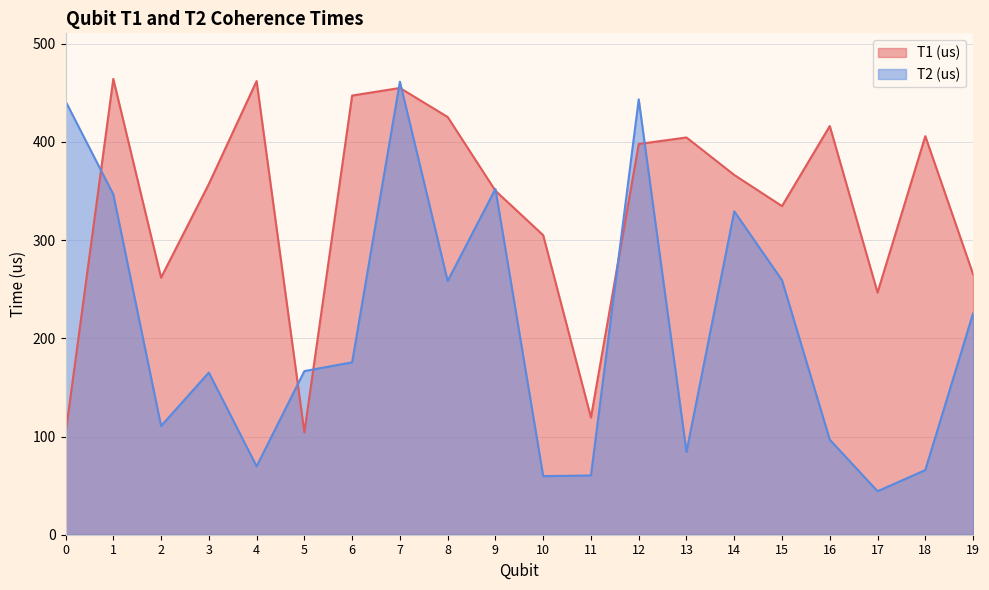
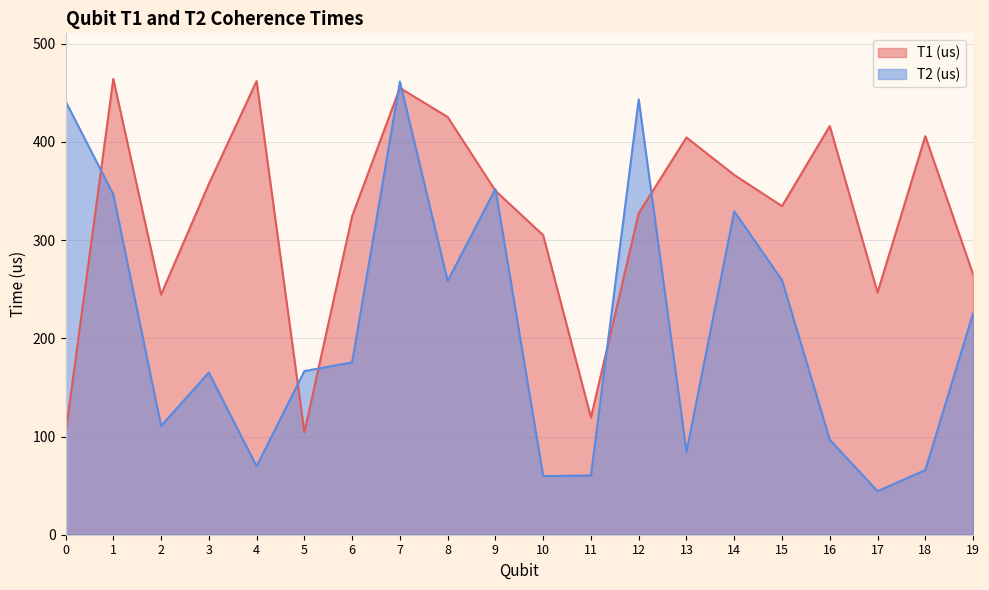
T1 (us), 2: 260 -> 240
T1 (us), 6: 450 -> 320
T1 (us), 12: 400 -> 330
